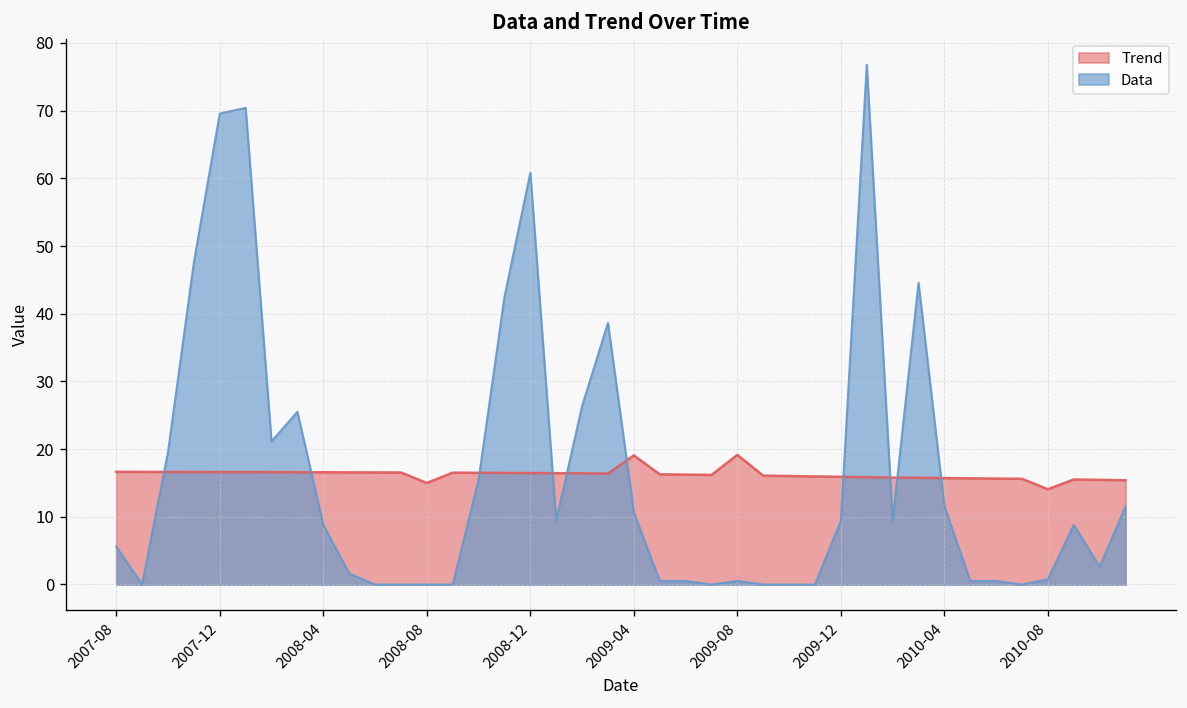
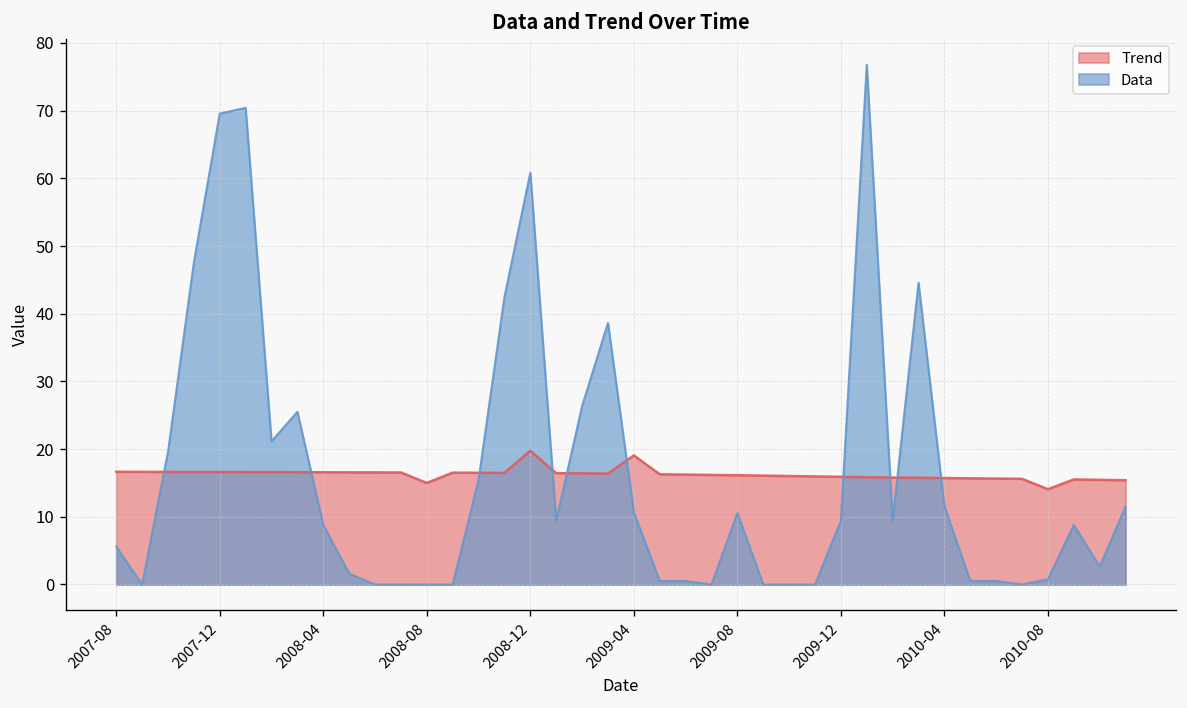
Trend, 2008-12: 16 -> 20
Trend, 2009-08: 19 -> 16
Data, 2009-08: 1 -> 11
